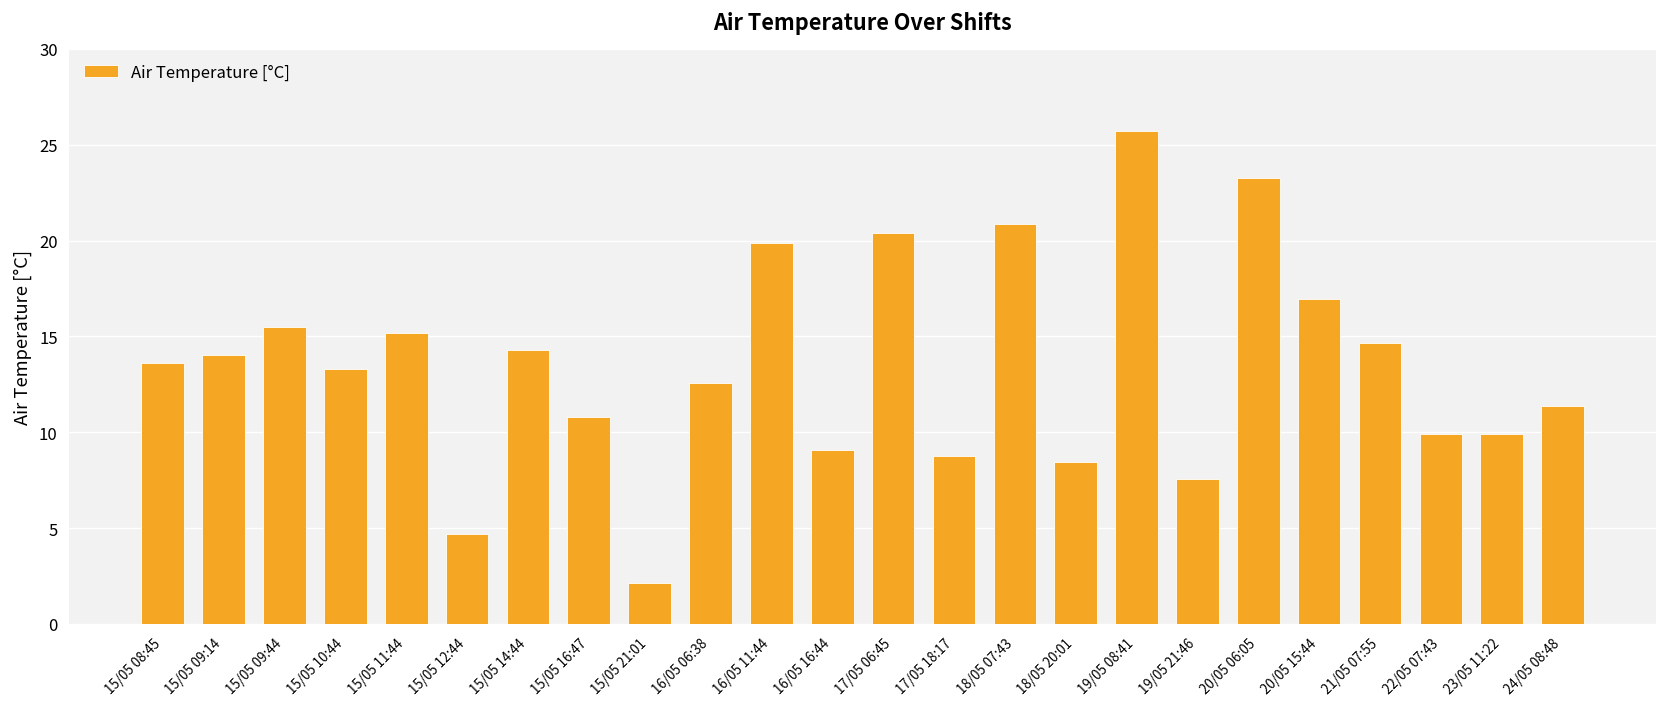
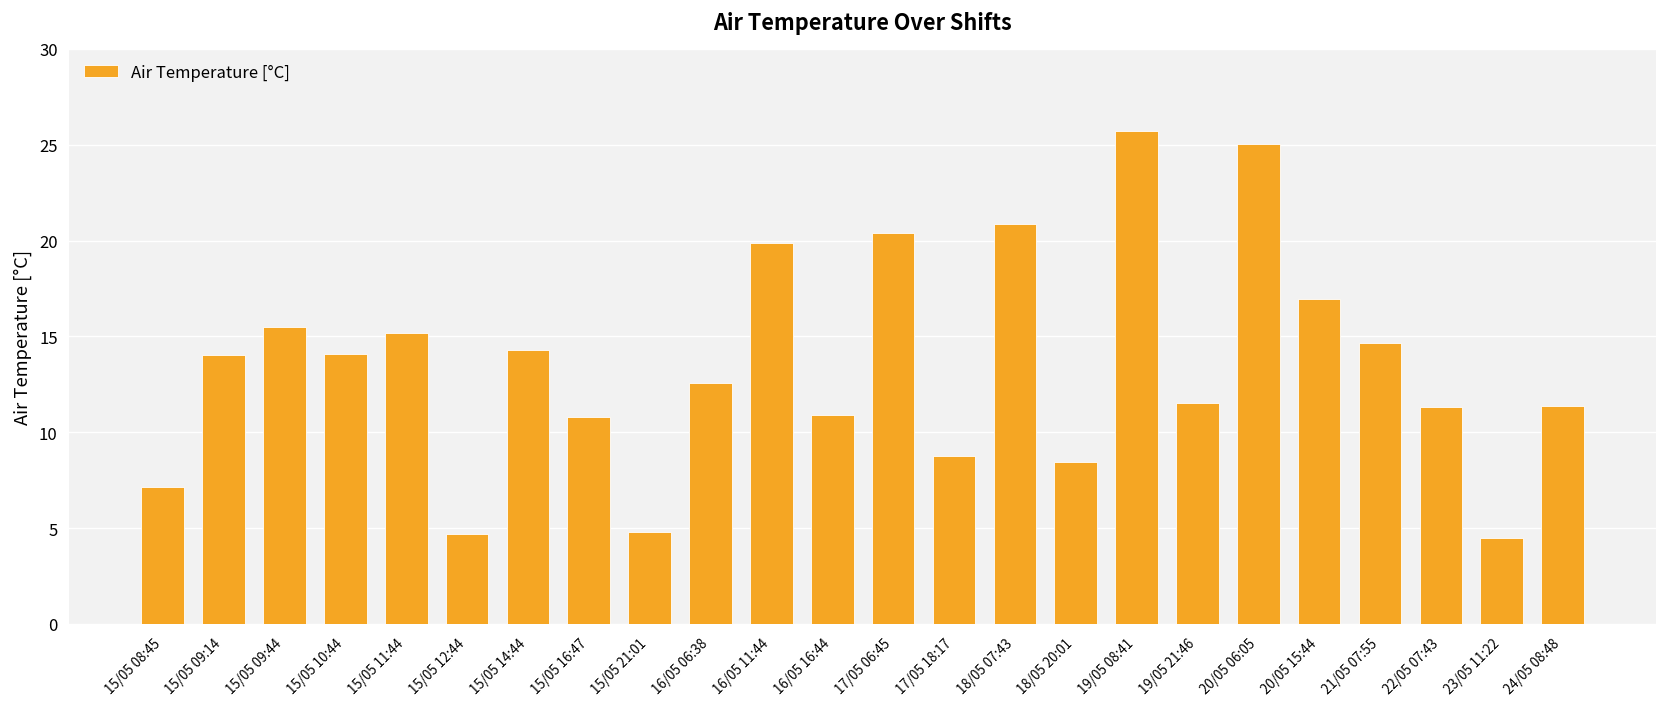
15/05 08:45: 13.6 -> 7.1
15/05 10:44: 13.3 -> 14.1
15/05 21:01: 2.1 -> 4.8
16/05 16:44: 9.1 -> 10.9
19/05 21:46: 7.6 -> 11.6
20/05 06:05: 23.2 -> 25.0
22/05 07:43: 9.9 -> 11.3
23/05 11:22: 9.9 -> 4.5
